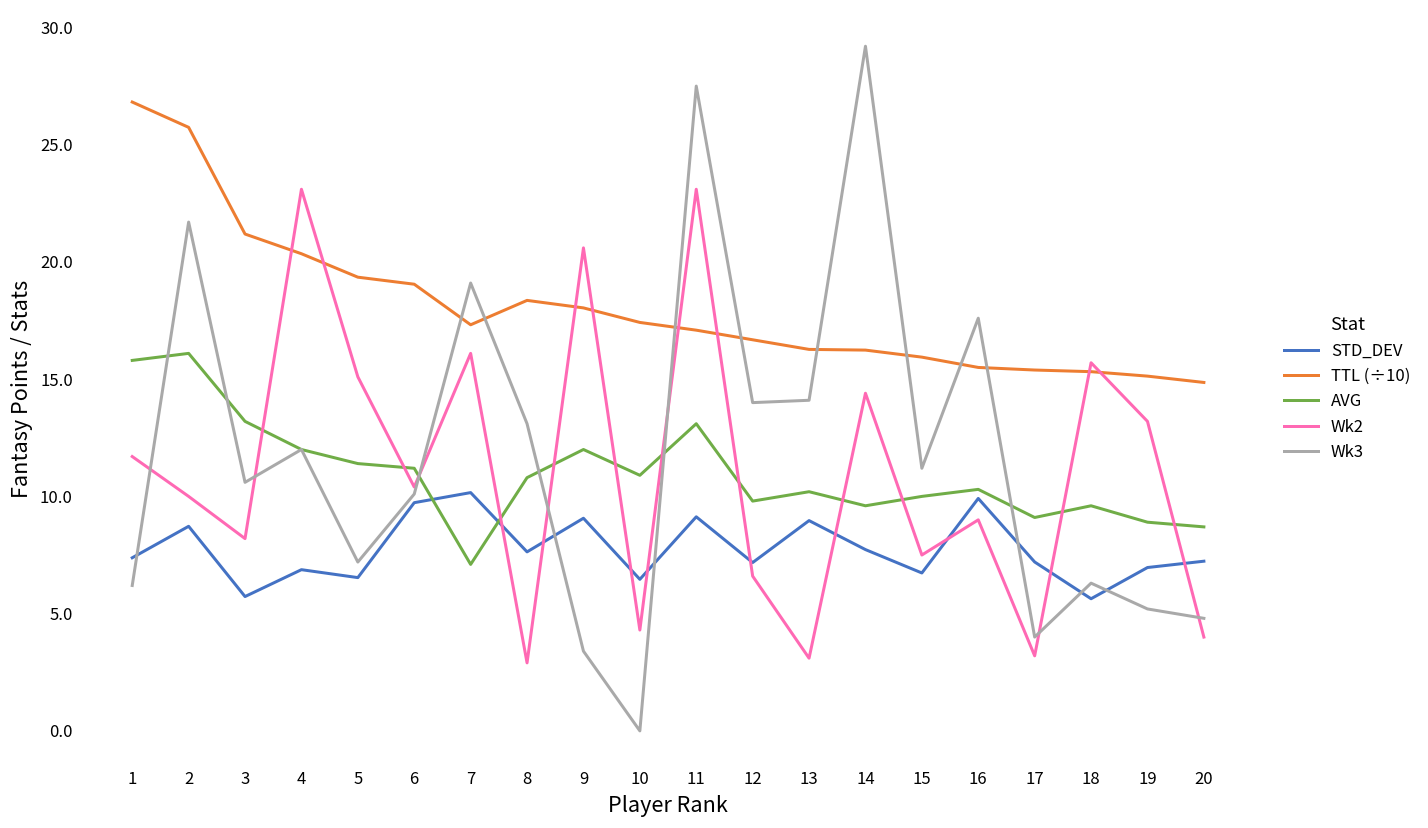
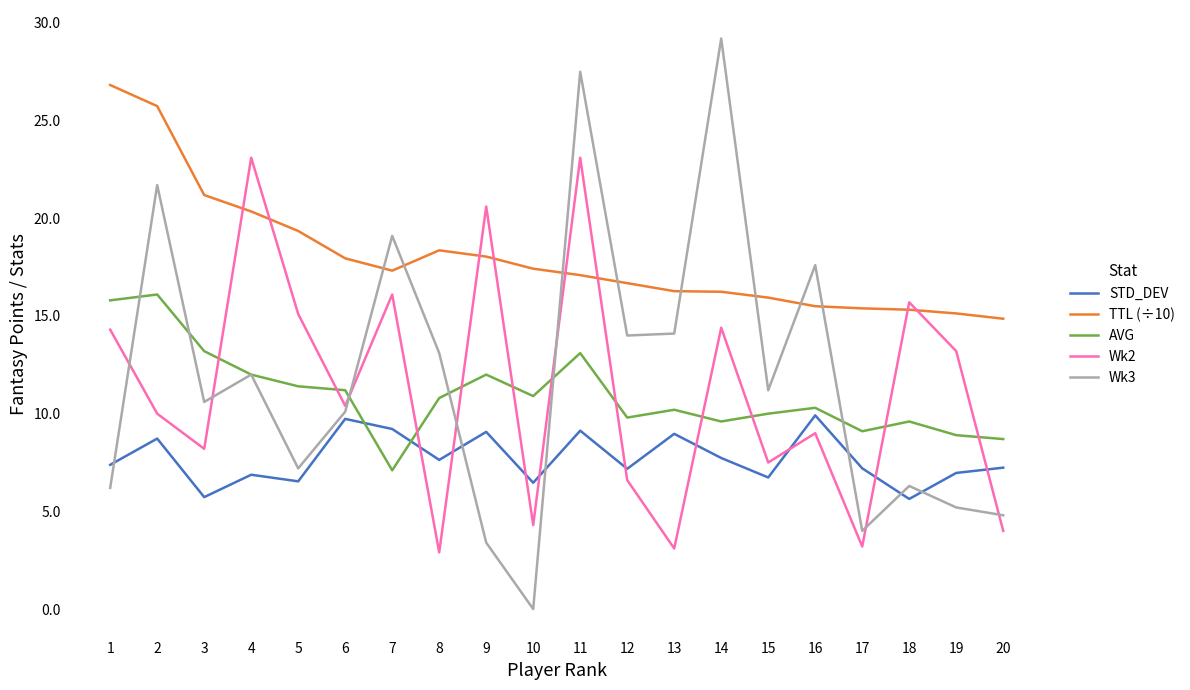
Wk2, 1: 11.7 -> 14.3
TTL (÷10), 6: 19.1 -> 18.0
STD_DEV, 7: 10.2 -> 9.2
